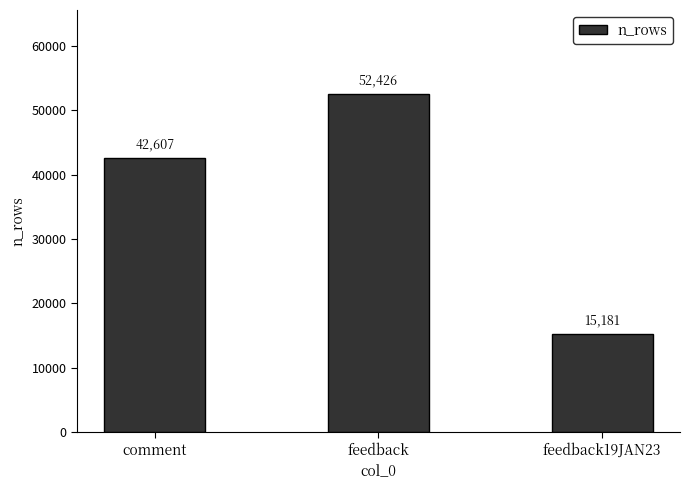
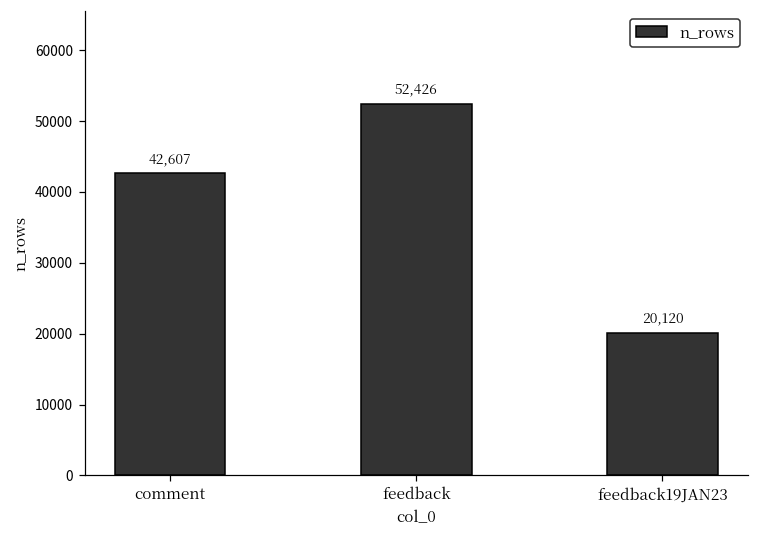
feedback19JAN23: 15,181 -> 20,120
